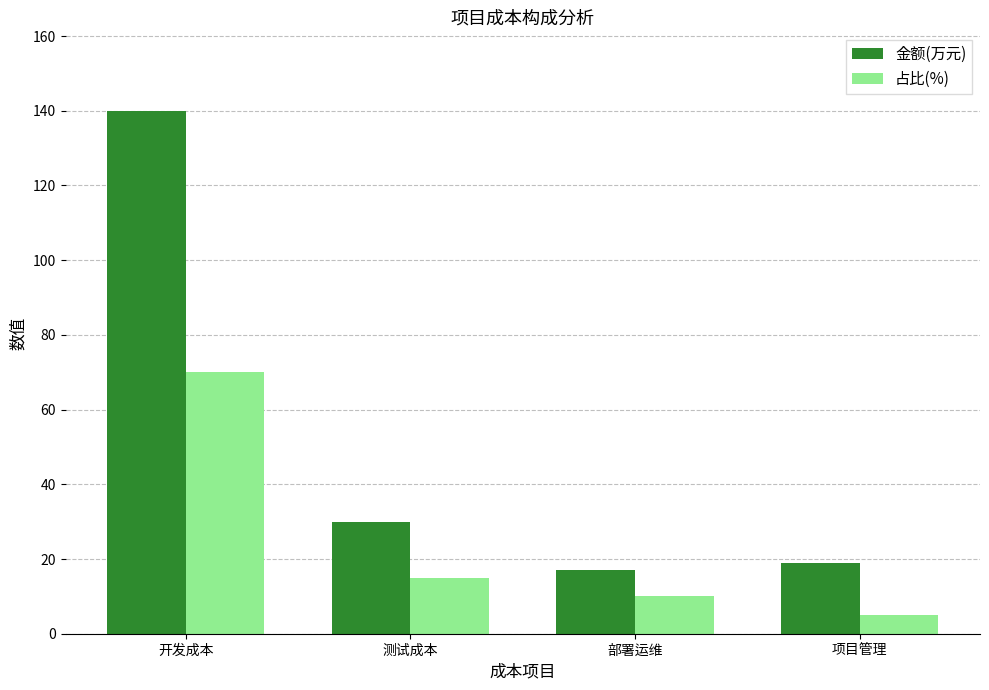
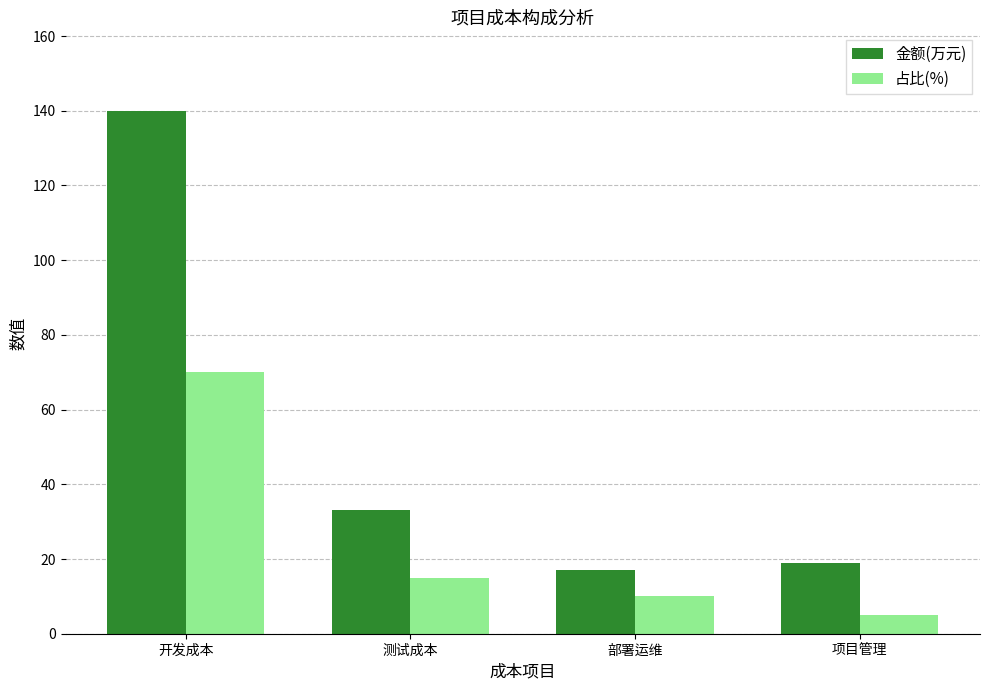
金额(万元), 测试成本: 30 -> 33
